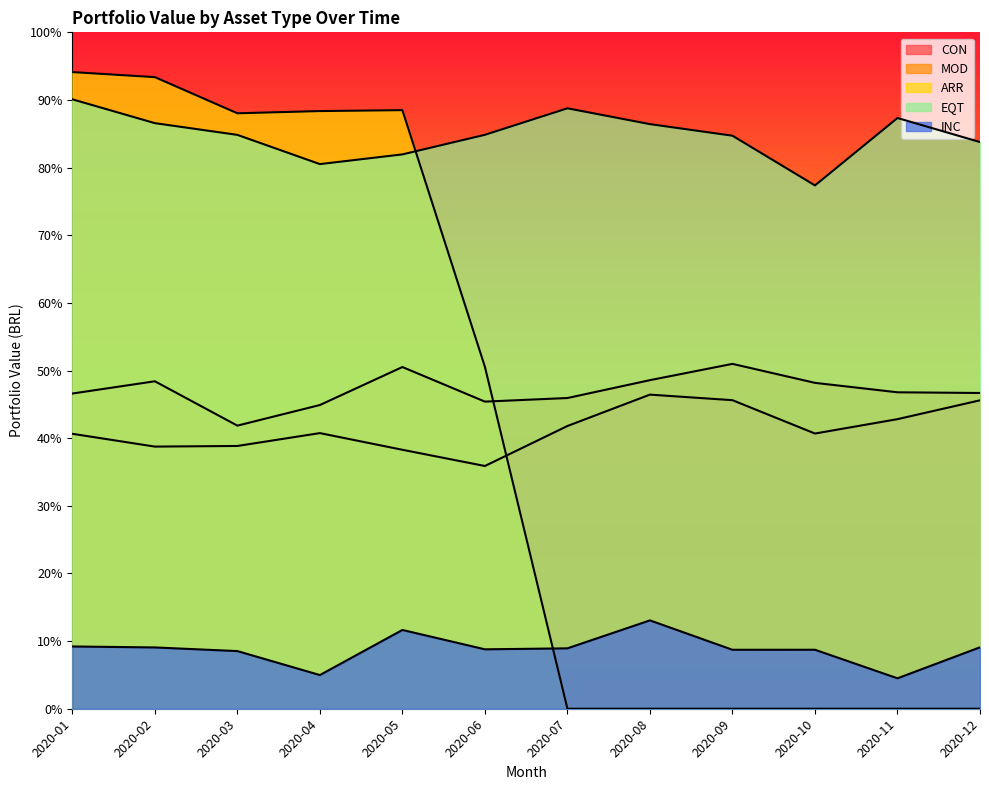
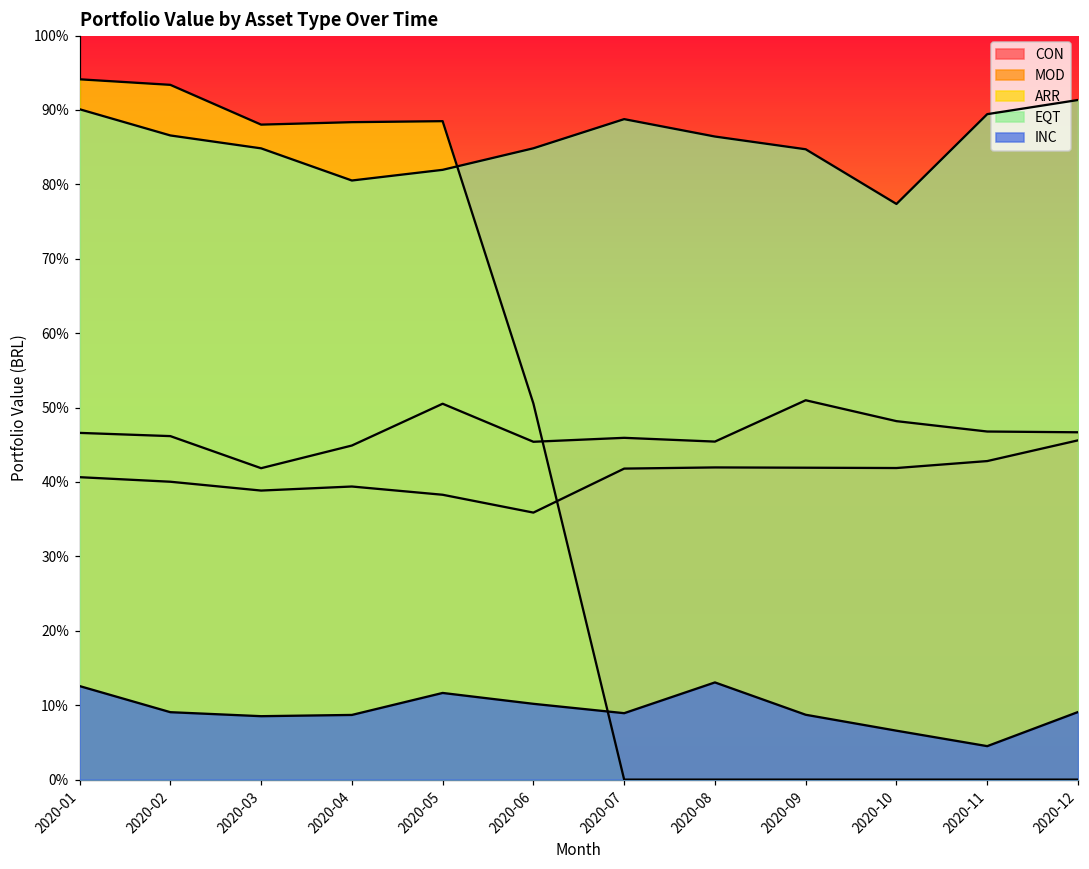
INC, 2020-01: 9% -> 13%
CON, 2020-02: 39% -> 40%
MOD, 2020-02: 48% -> 46%
CON, 2020-04: 41% -> 39%
INC, 2020-04: 5% -> 9%
INC, 2020-06: 9% -> 10%
CON, 2020-08: 46% -> 42%
MOD, 2020-08: 49% -> 45%
CON, 2020-09: 46% -> 42%
CON, 2020-10: 41% -> 42%
INC, 2020-10: 9% -> 7%
EQT, 2020-11: 87% -> 89%
EQT, 2020-12: 84% -> 91%
